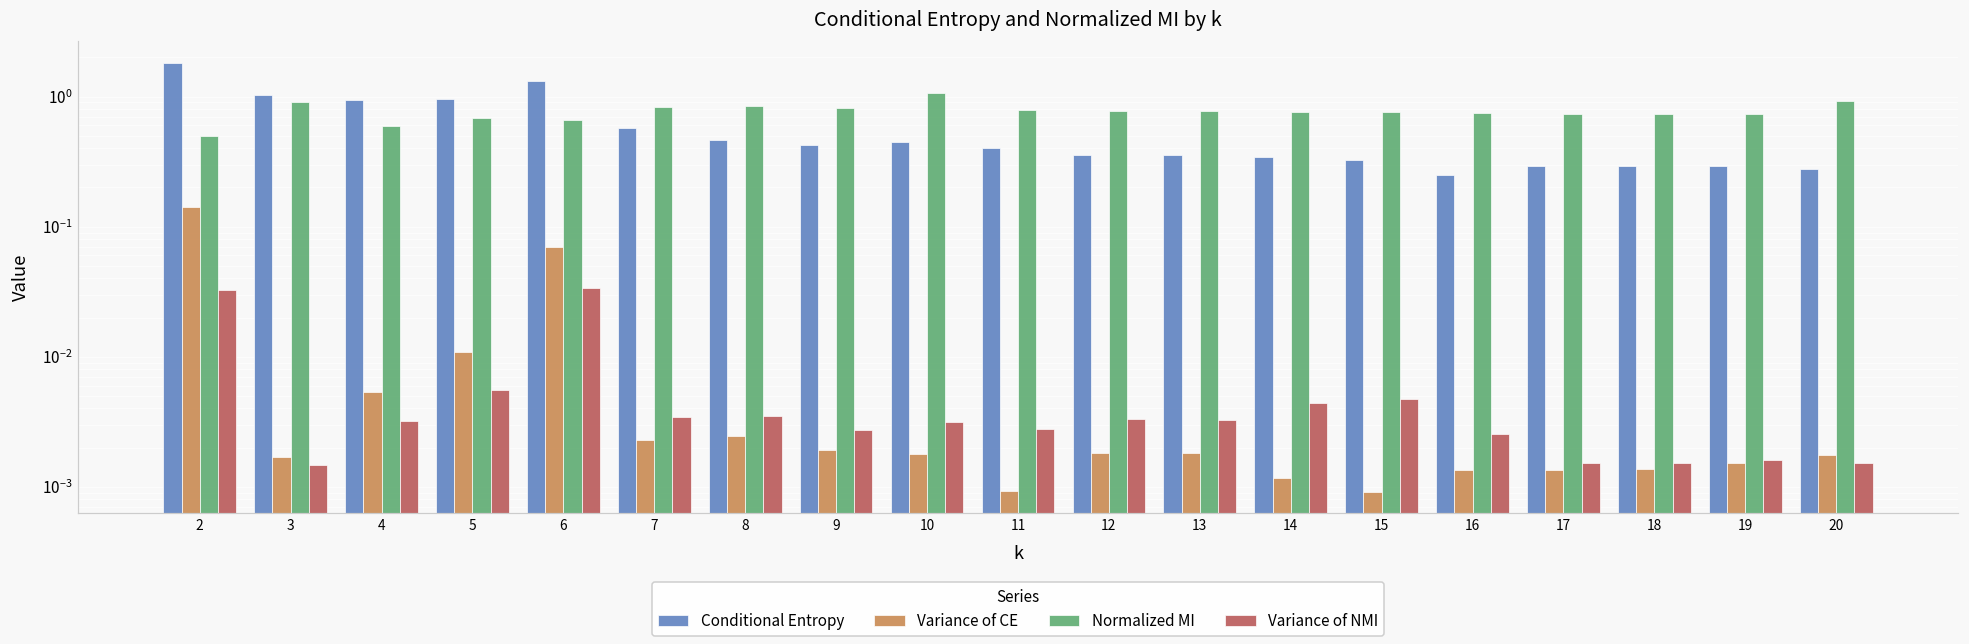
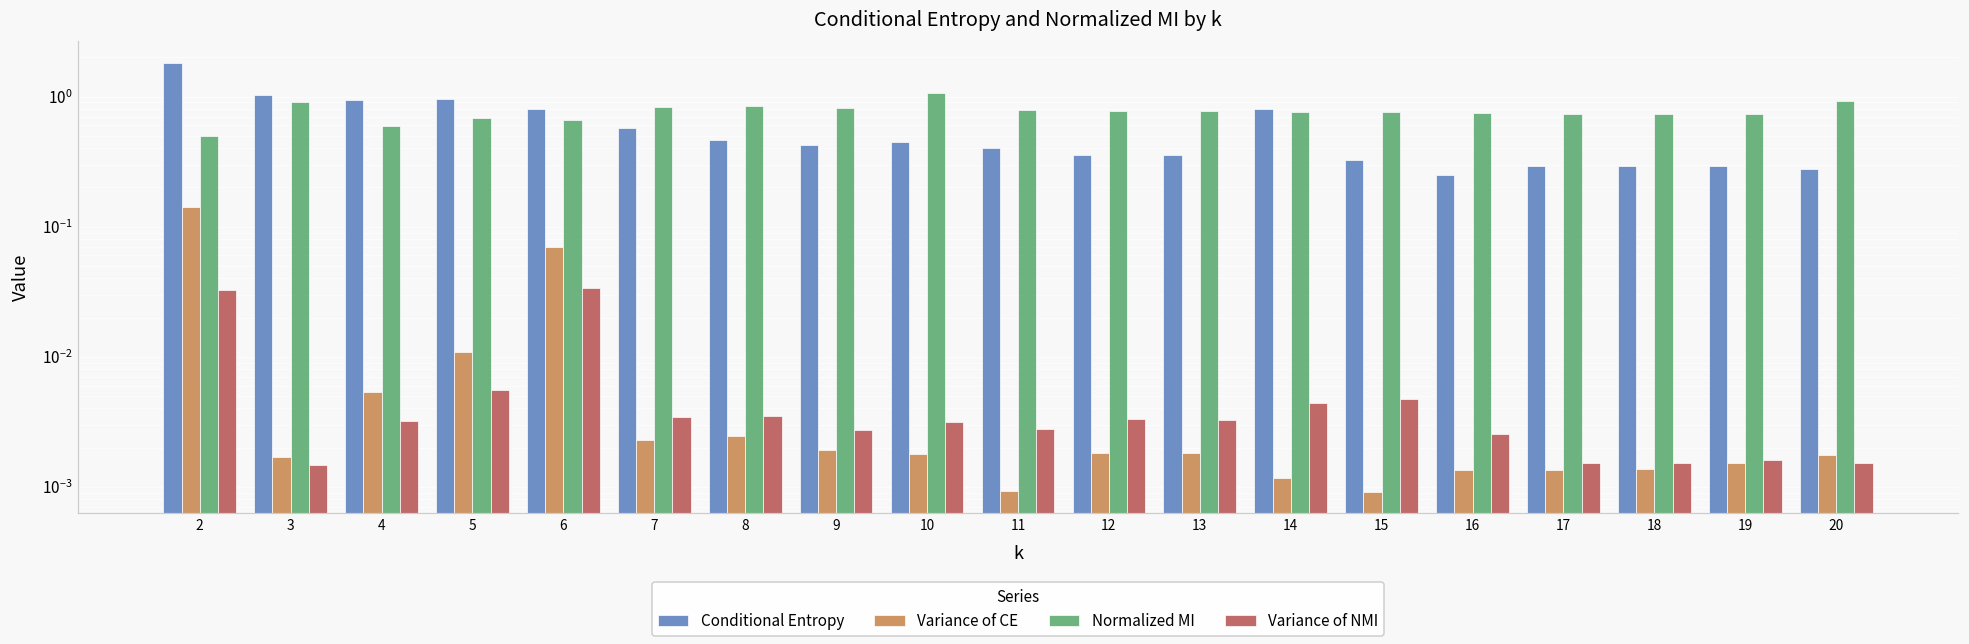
Conditional Entropy, 6: 1.3 -> 0.8
Conditional Entropy, 14: 0.34 -> 0.8
